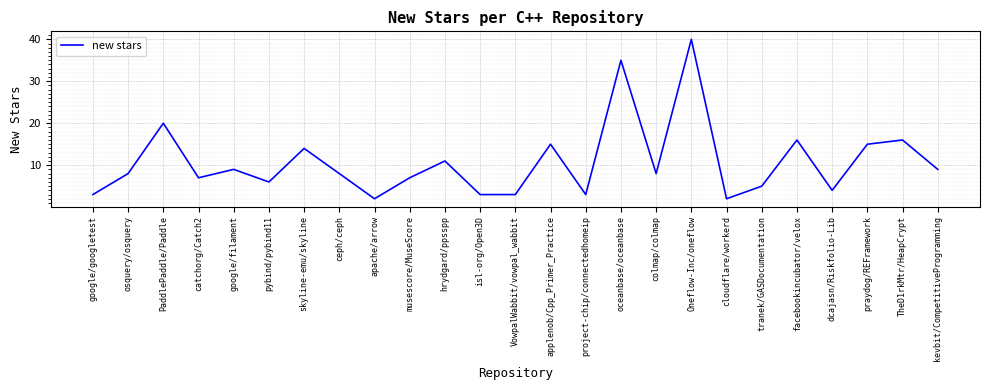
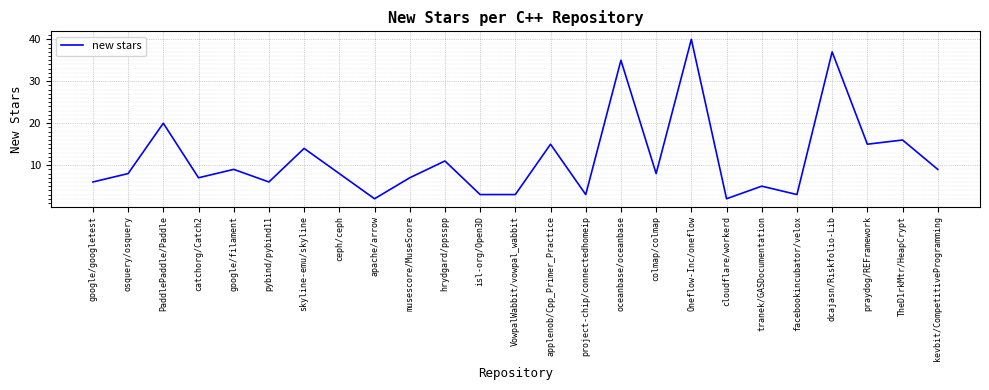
google/googletest: 3 -> 6
facebookincubator/velox: 16 -> 3
dcajasn/Riskfolio-Lib: 4 -> 37
